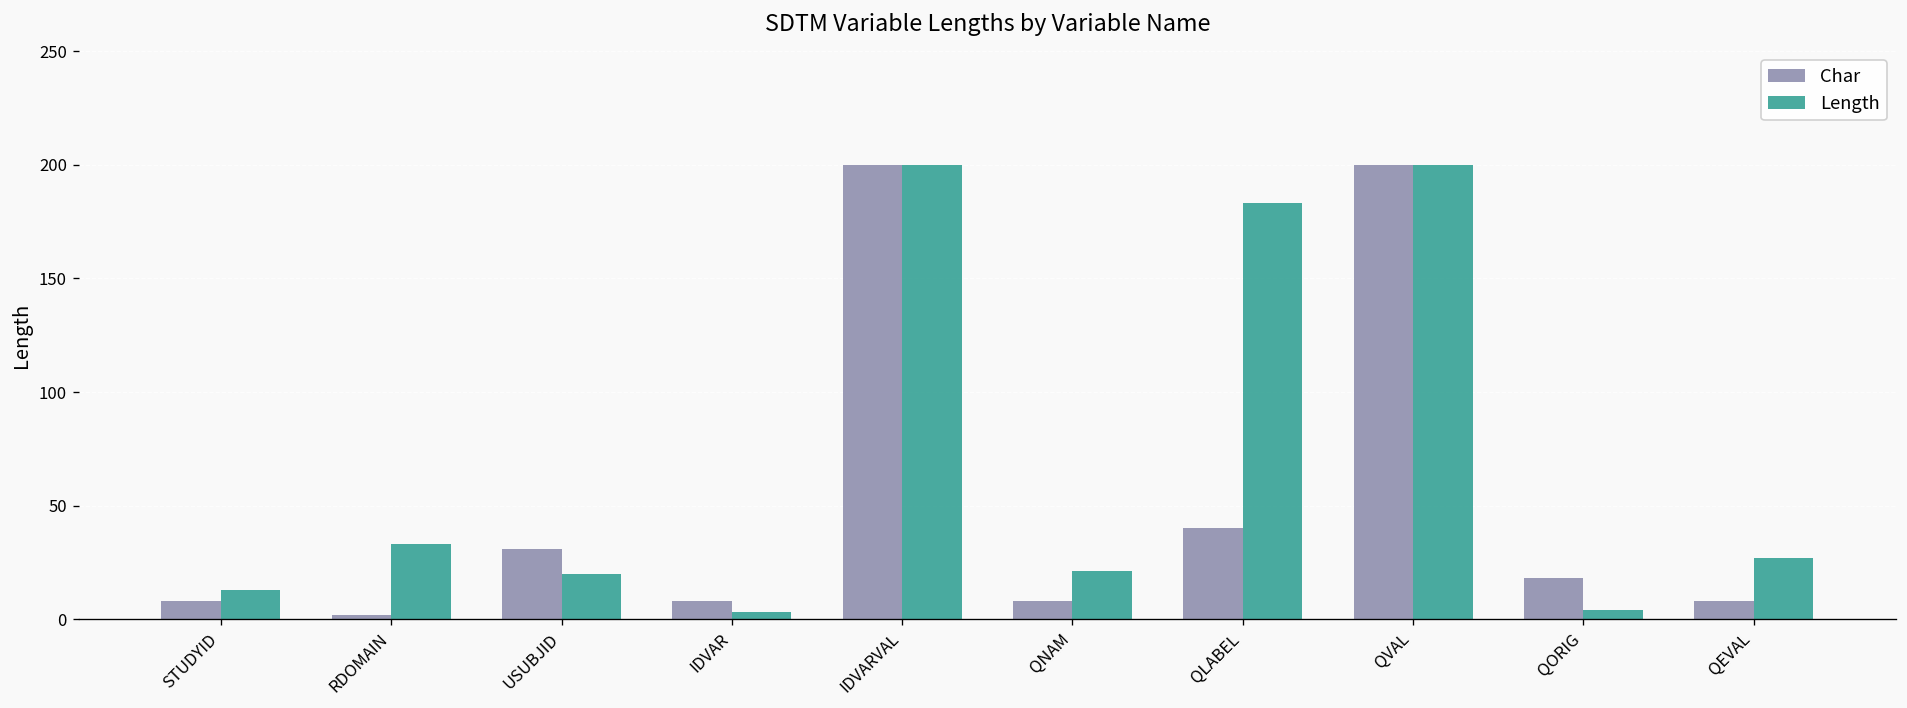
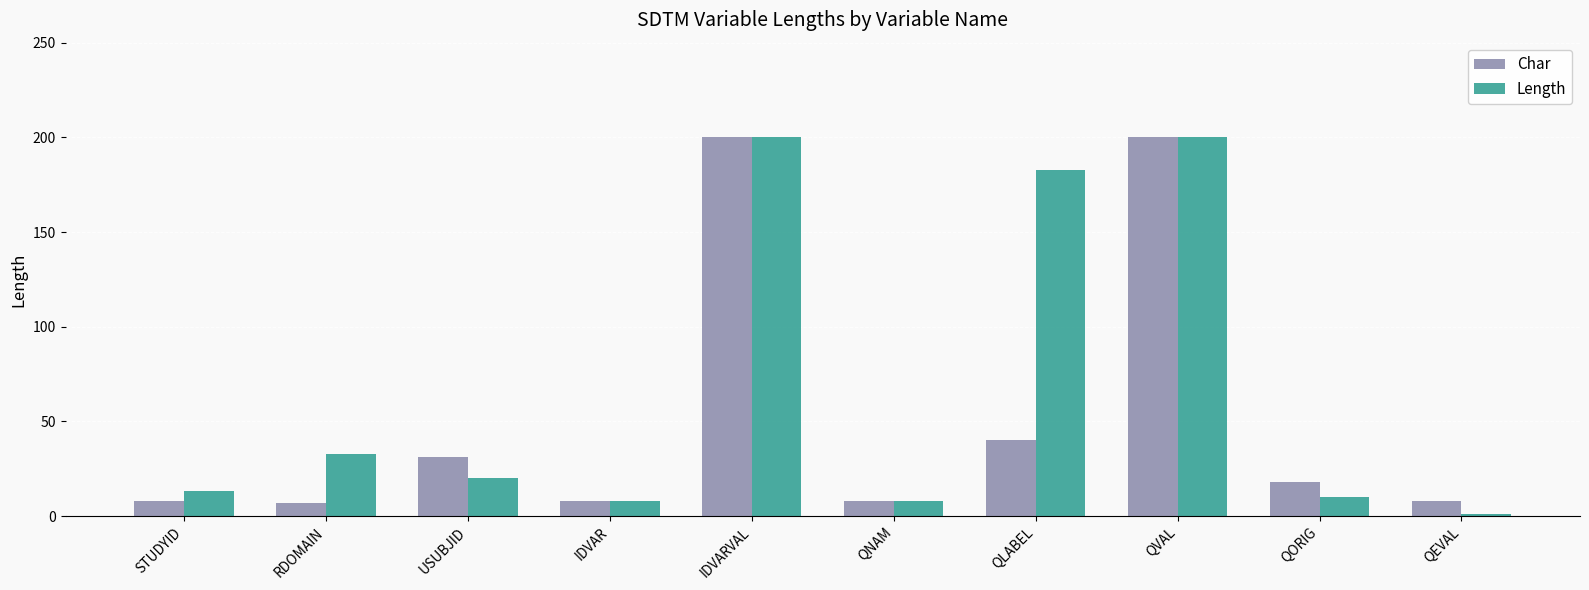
Char, RDOMAIN: 2 -> 7
Length, IDVAR: 3 -> 8
Length, QNAM: 21 -> 8
Length, QORIG: 4 -> 10
Length, QEVAL: 27 -> 1
